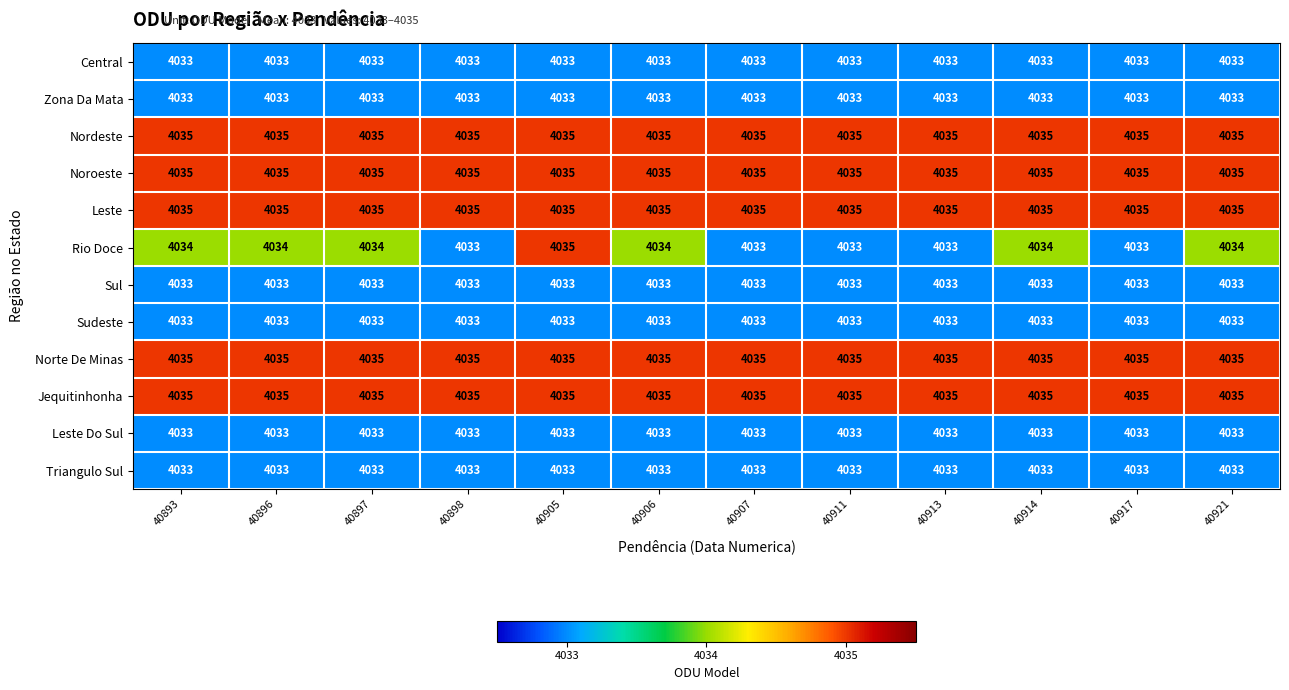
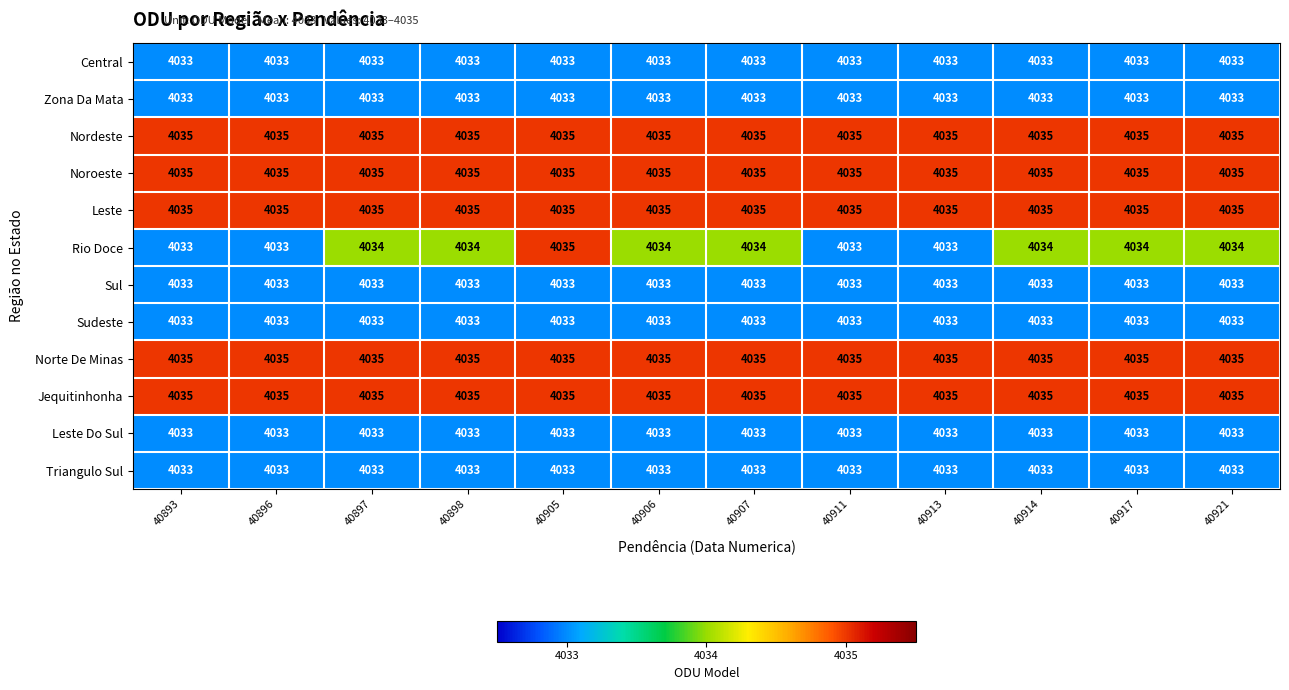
Rio Doce, 40893: 4034 -> 4033
Rio Doce, 40896: 4034 -> 4033
Rio Doce, 40898: 4033 -> 4034
Rio Doce, 40907: 4033 -> 4034
Rio Doce, 40917: 4033 -> 4034
